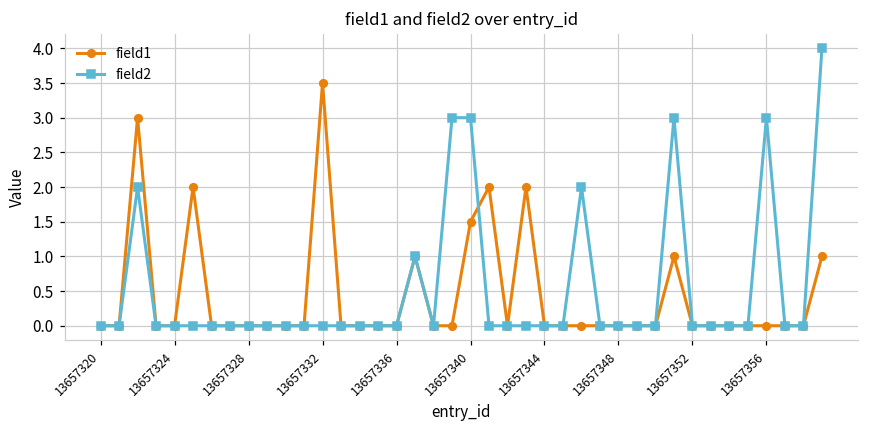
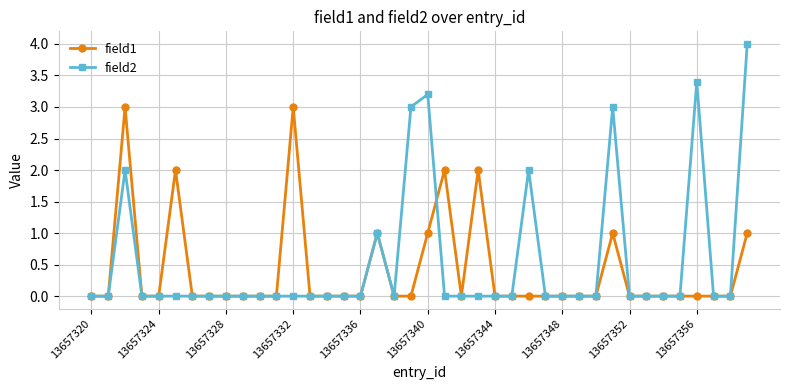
field1, 13657332: 3.5 -> 3.0
field1, 13657340: 1.5 -> 1.0
field2, 13657340: 3.0 -> 3.2
field2, 13657356: 3.0 -> 3.4
